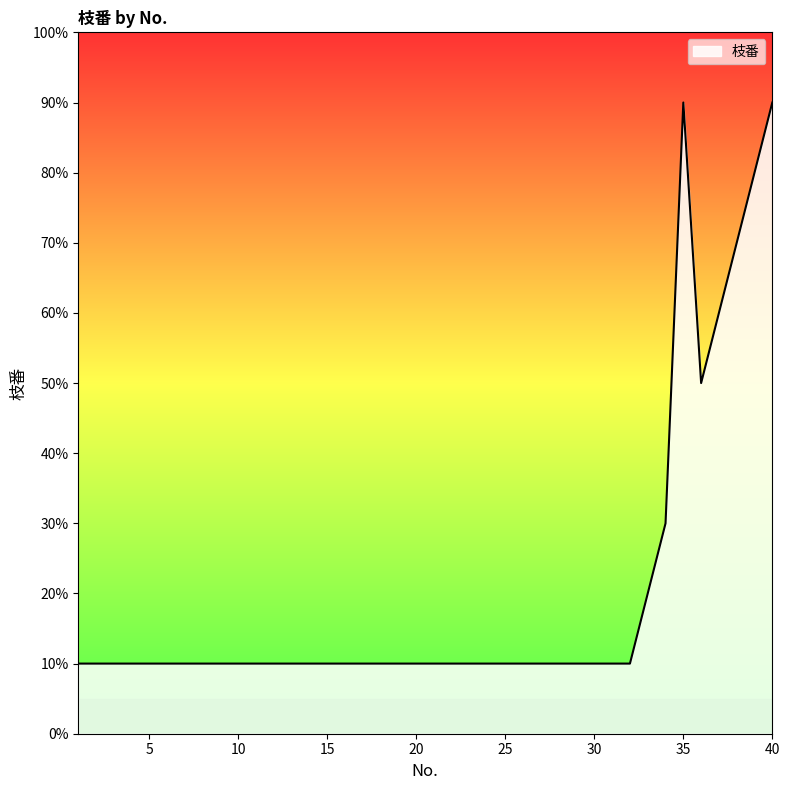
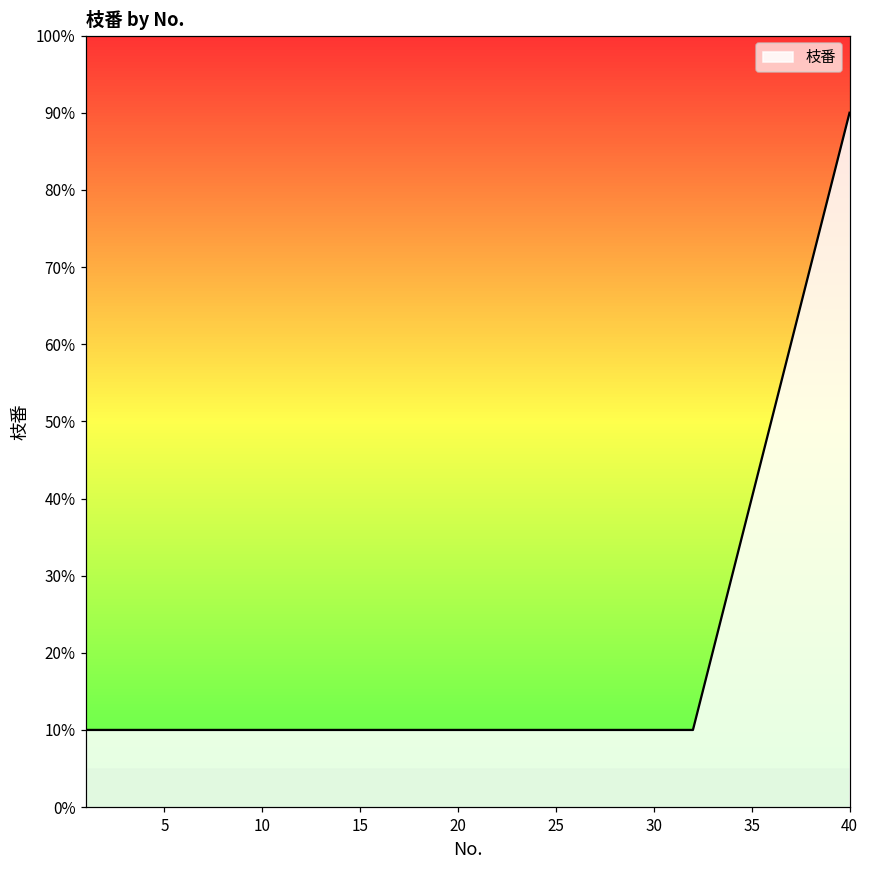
35: 90% -> 40%
